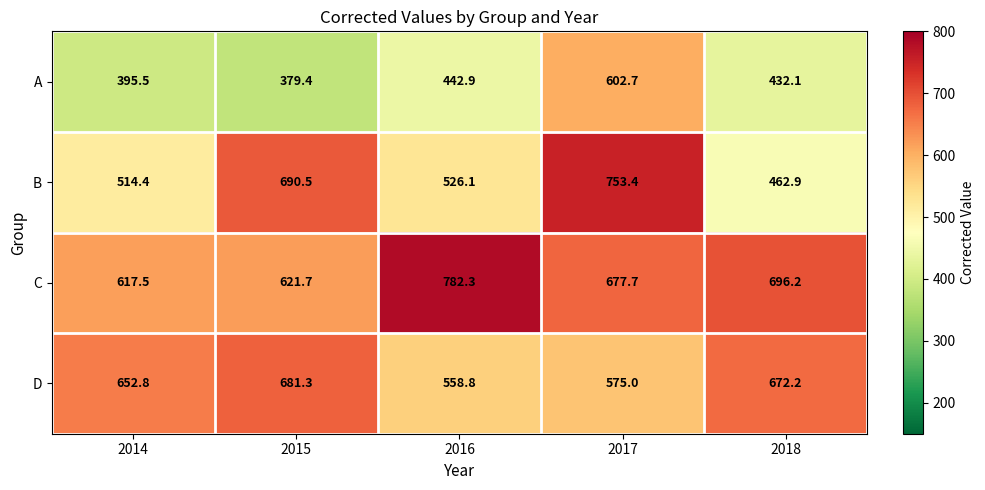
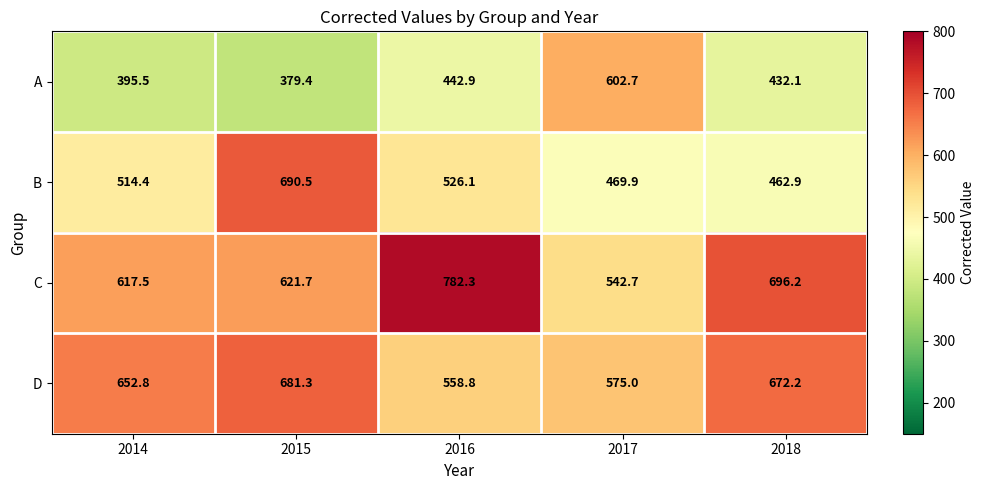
B, 2017: 753.4 -> 469.9
C, 2017: 677.7 -> 542.7
